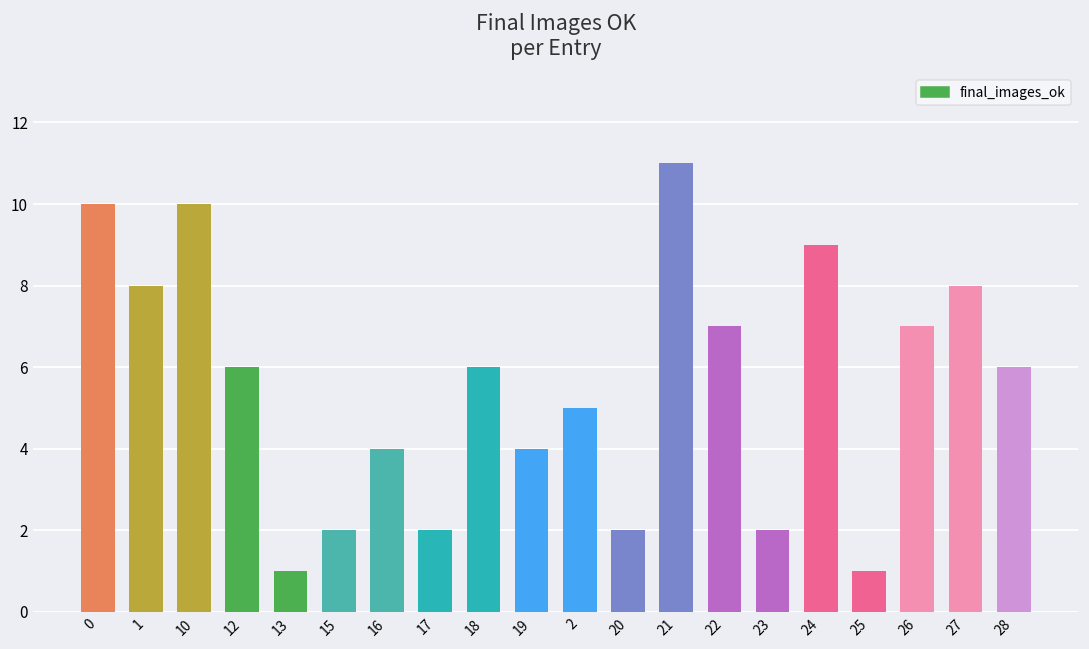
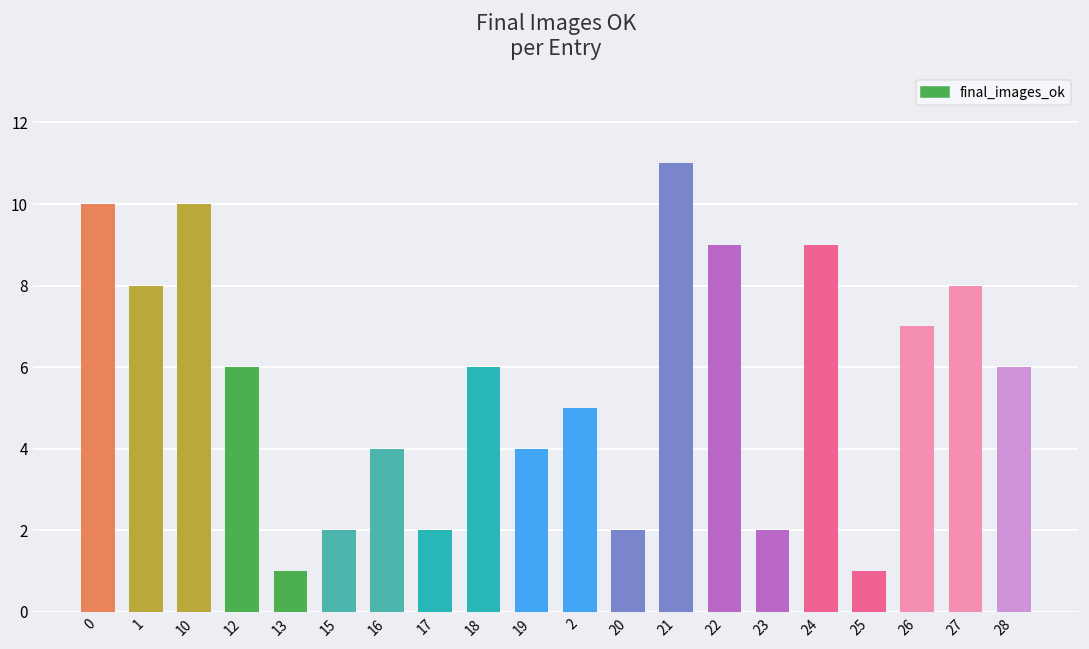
22: 7 -> 9
